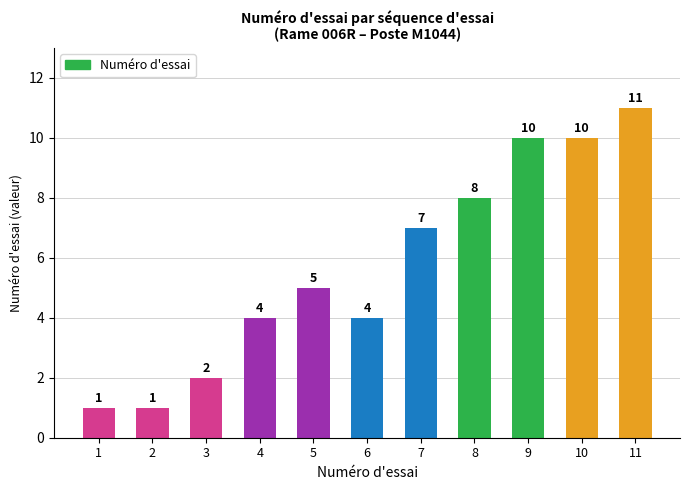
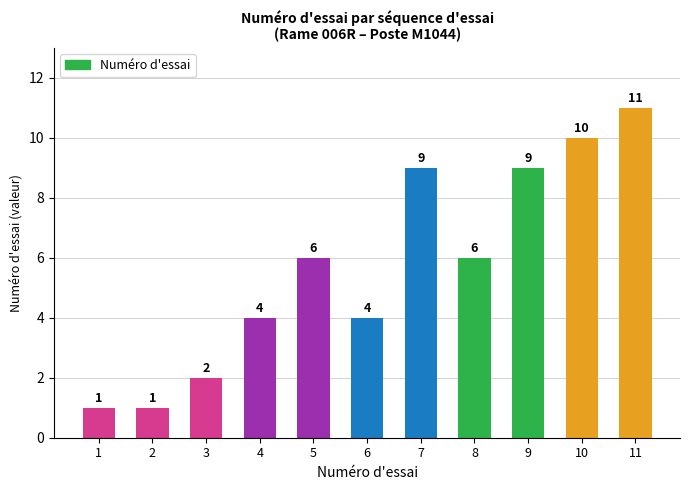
5: 5 -> 6
7: 7 -> 9
8: 8 -> 6
9: 10 -> 9
